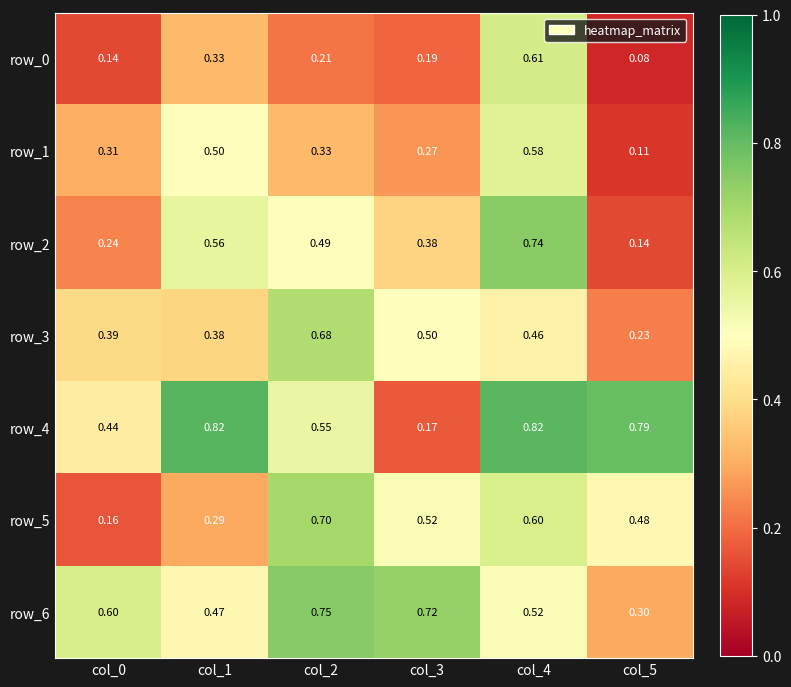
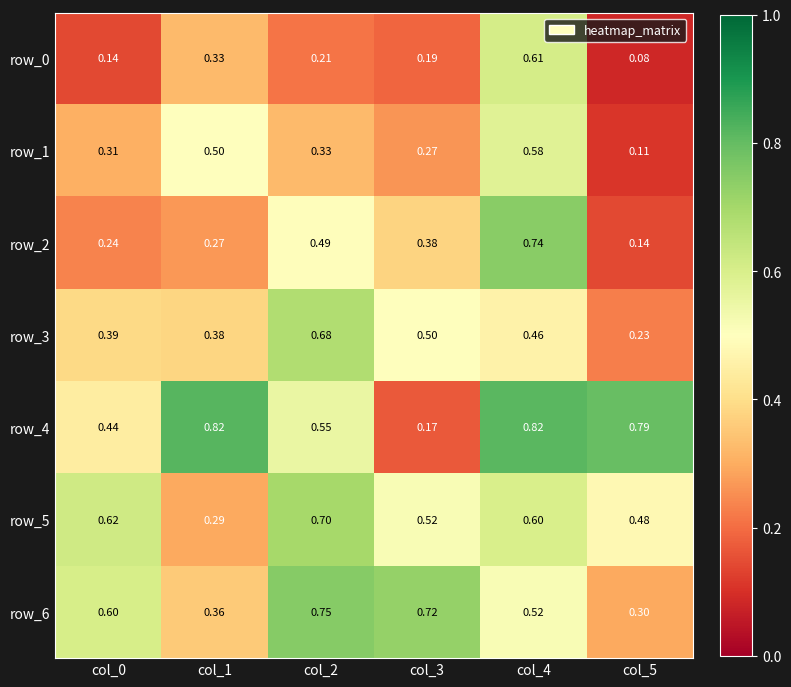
row_2, col_1: 0.56 -> 0.27
row_5, col_0: 0.16 -> 0.62
row_6, col_1: 0.47 -> 0.36
